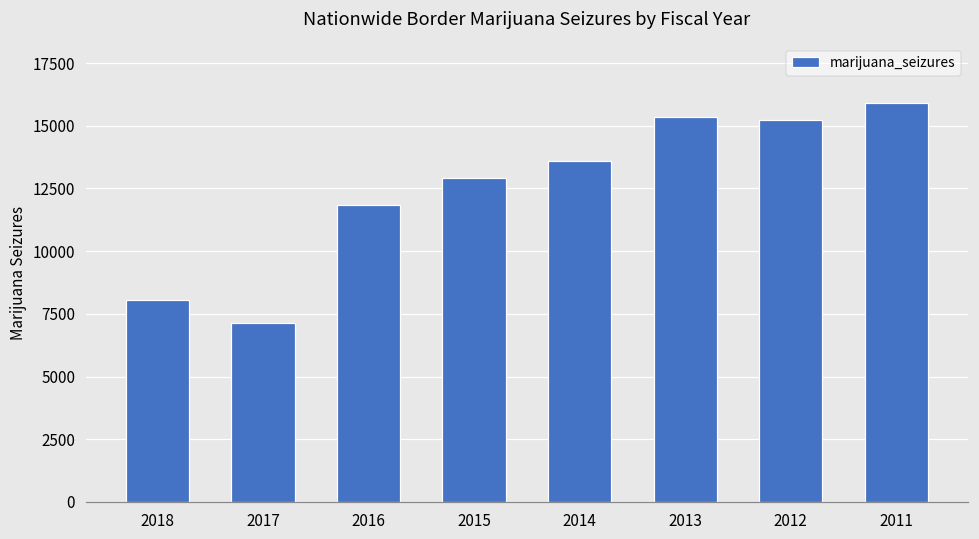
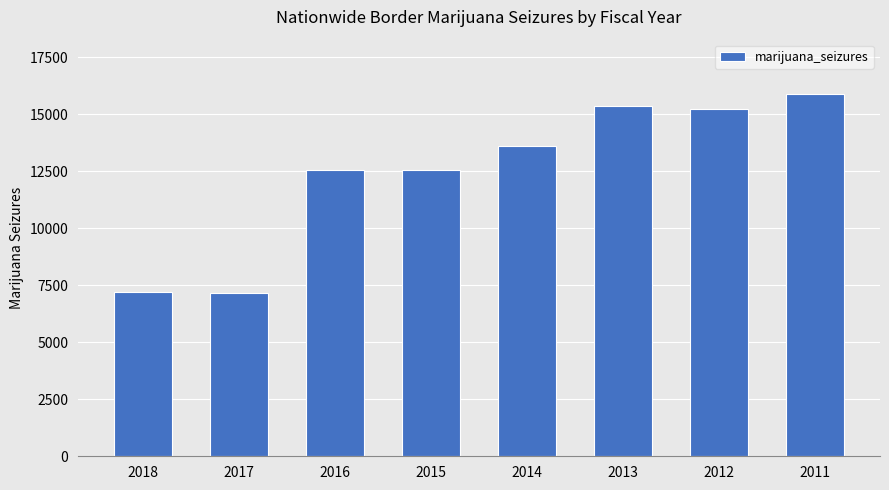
2018: 8000 -> 7200
2016: 11800 -> 12500
2015: 12900 -> 12500
